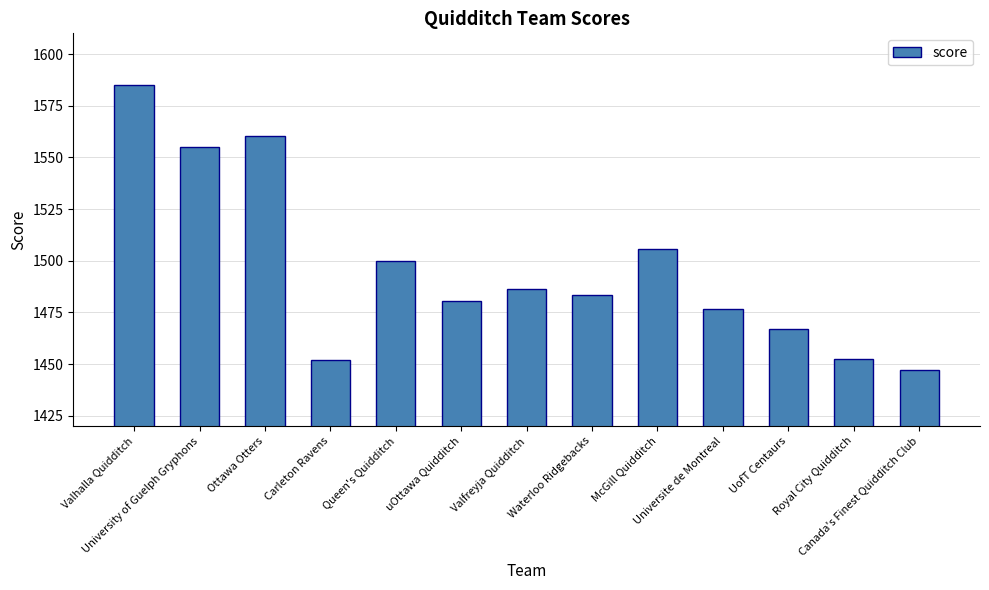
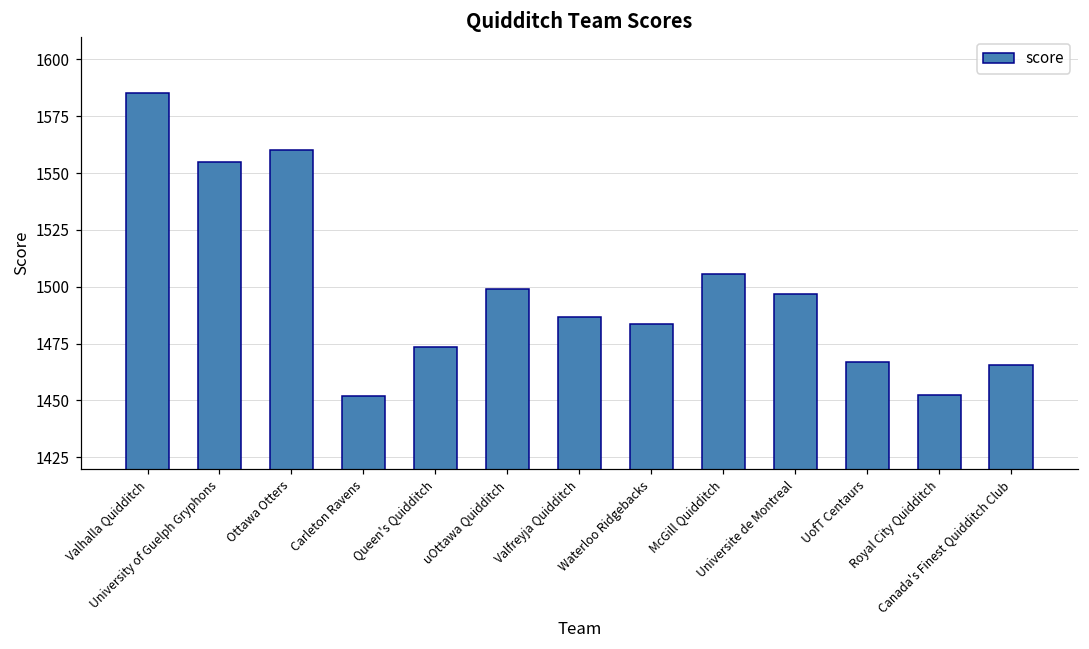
Queen's Quidditch: 1500 -> 1473
uOttawa Quidditch: 1480 -> 1499
Universite de Montreal: 1477 -> 1497
Canada's Finest Quidditch Club: 1447 -> 1466
